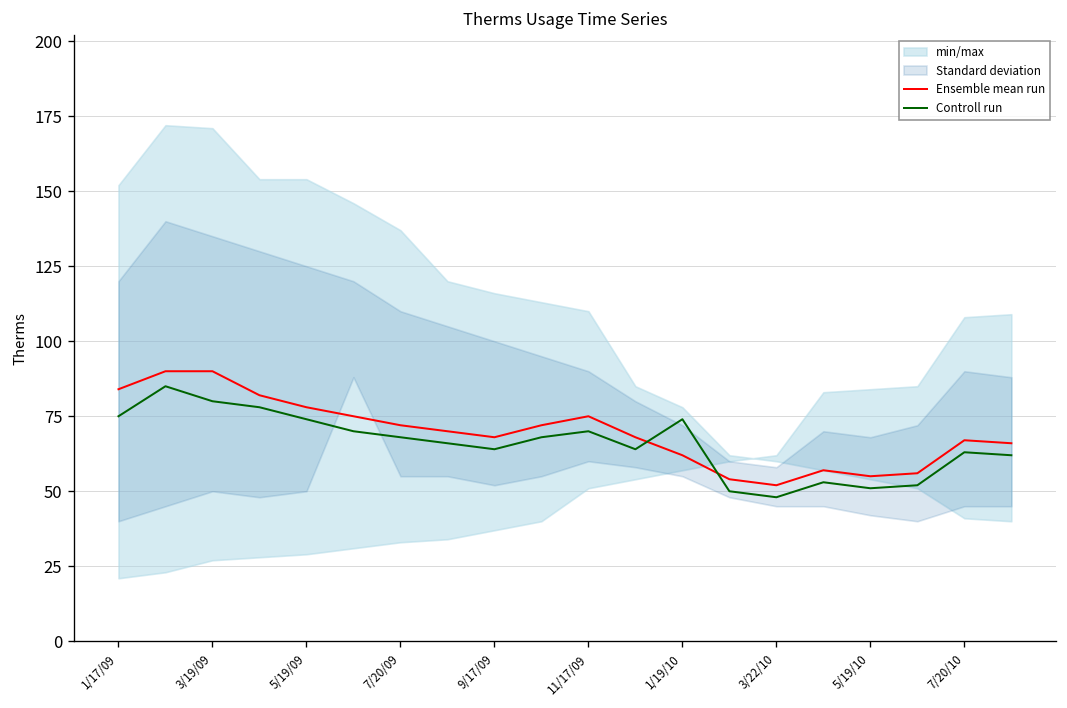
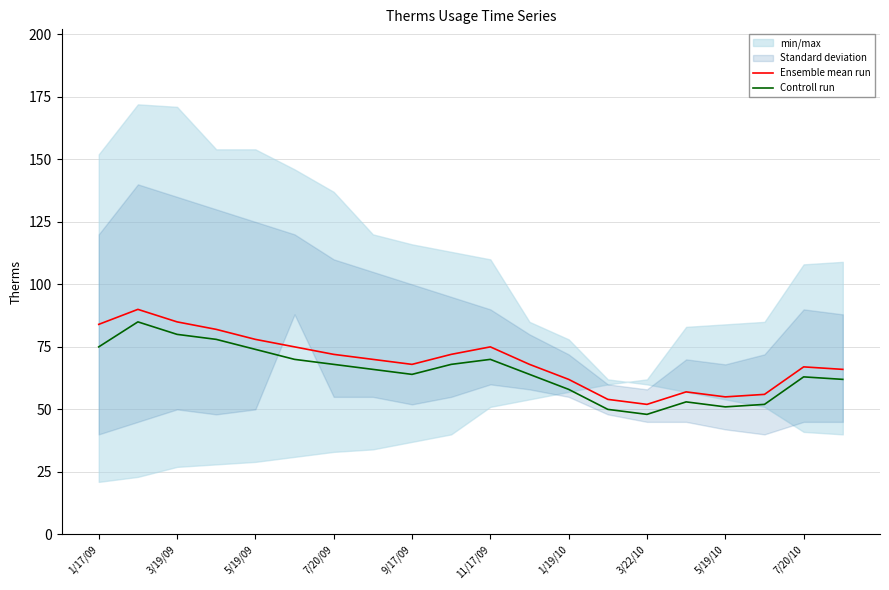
Ensemble mean run, 3/19/09: 90 -> 85
Controll run, 1/19/10: 74 -> 58
